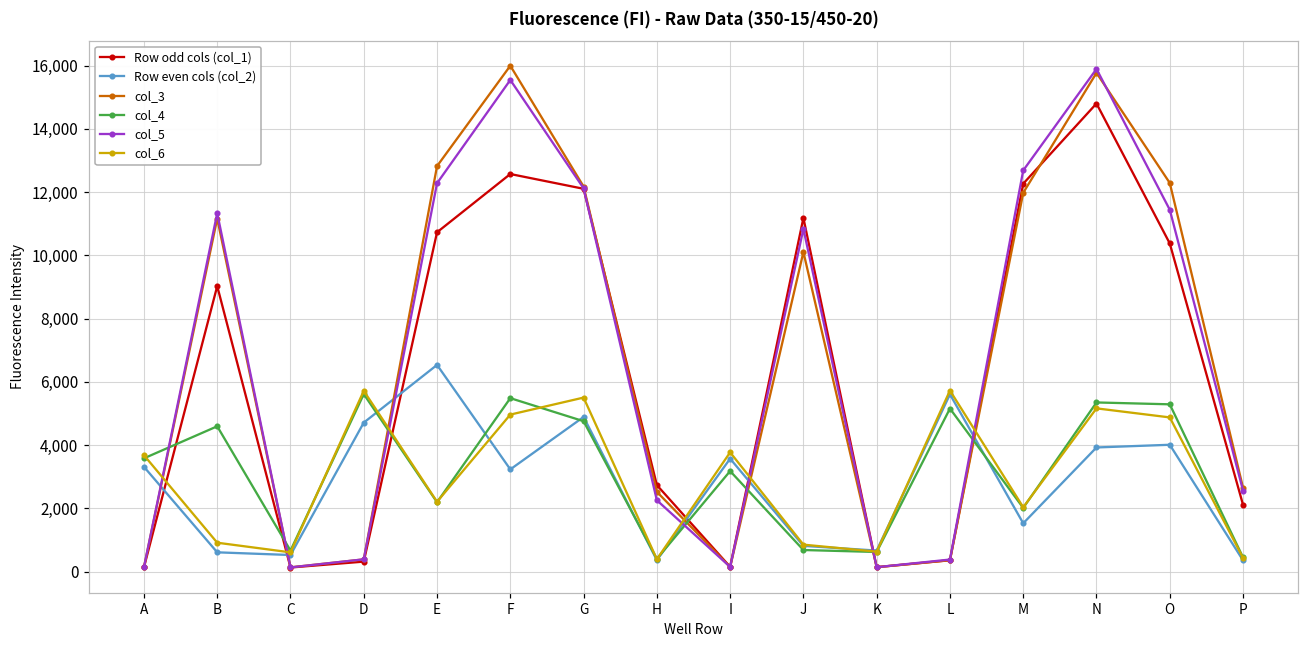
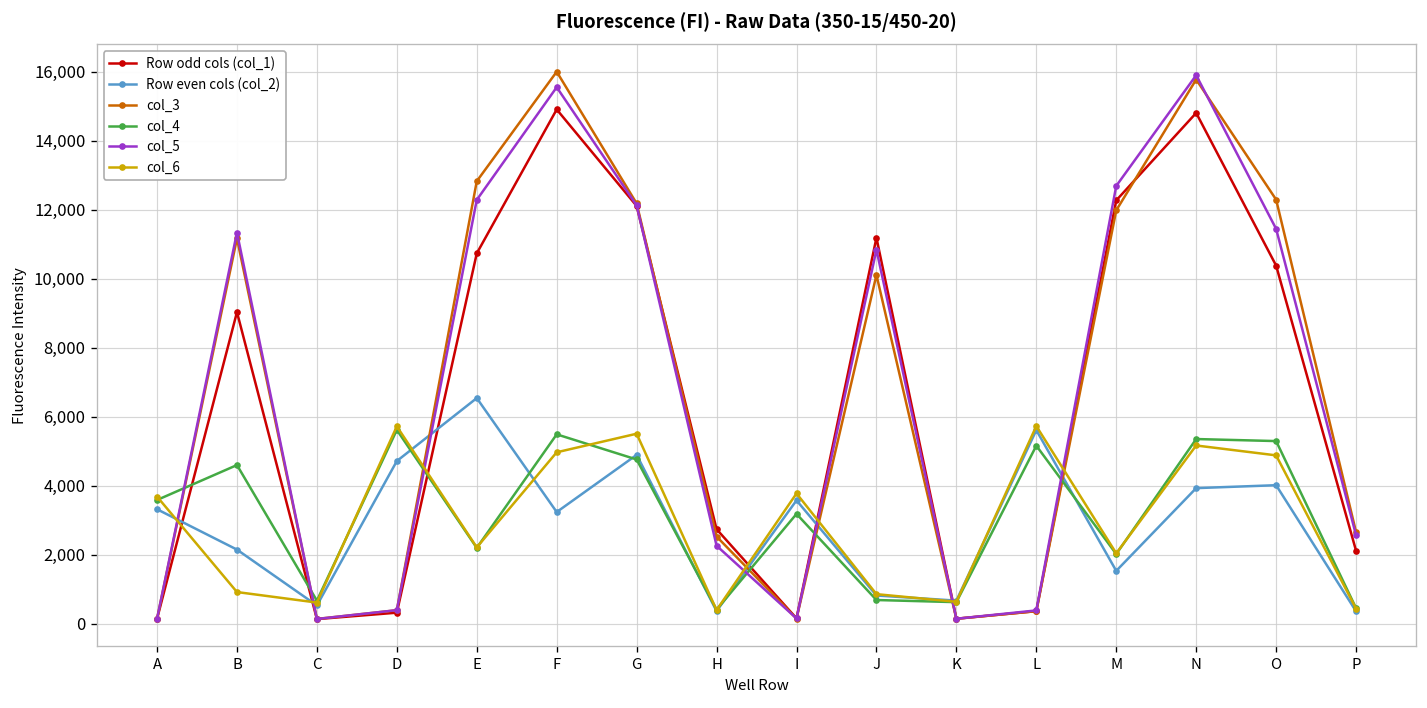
Row even cols (col_2), B: 600 -> 2,100
Row odd cols (col_1), F: 12,600 -> 14,900
